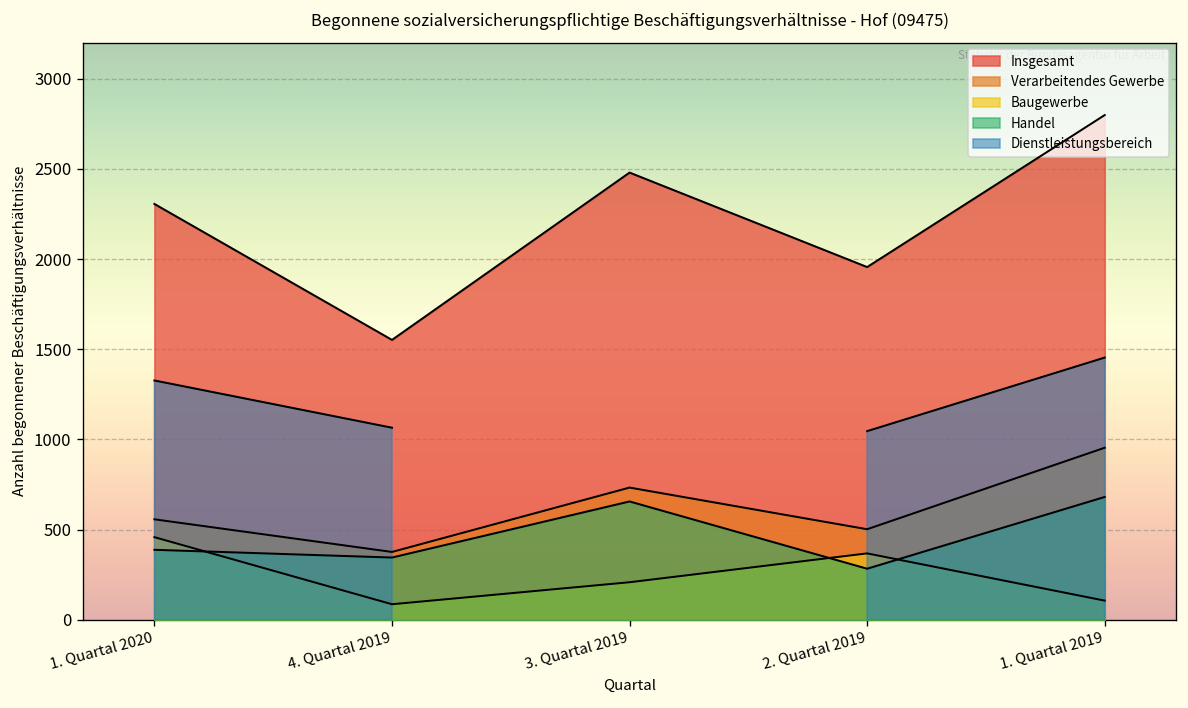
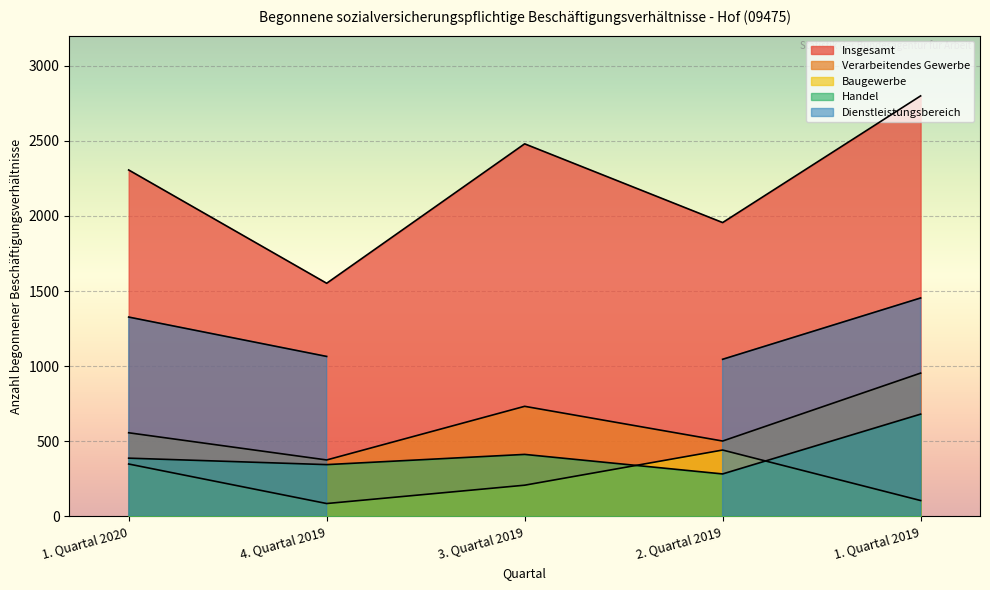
Baugewerbe, 1. Quartal 2020: 460 -> 350
Handel, 3. Quartal 2019: 660 -> 410
Baugewerbe, 2. Quartal 2019: 370 -> 440
